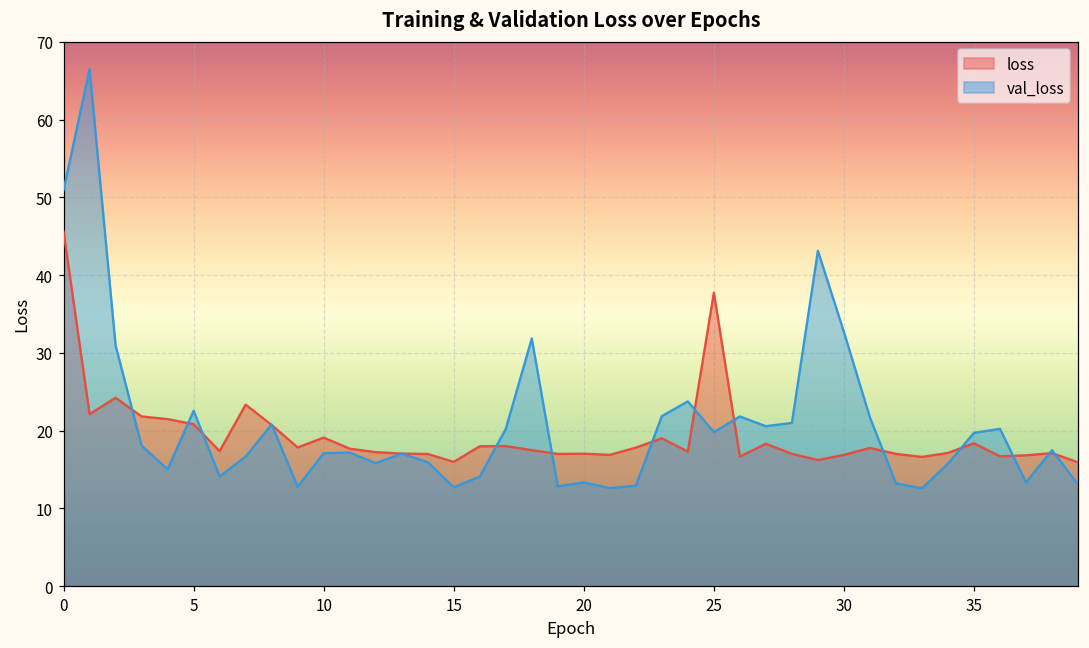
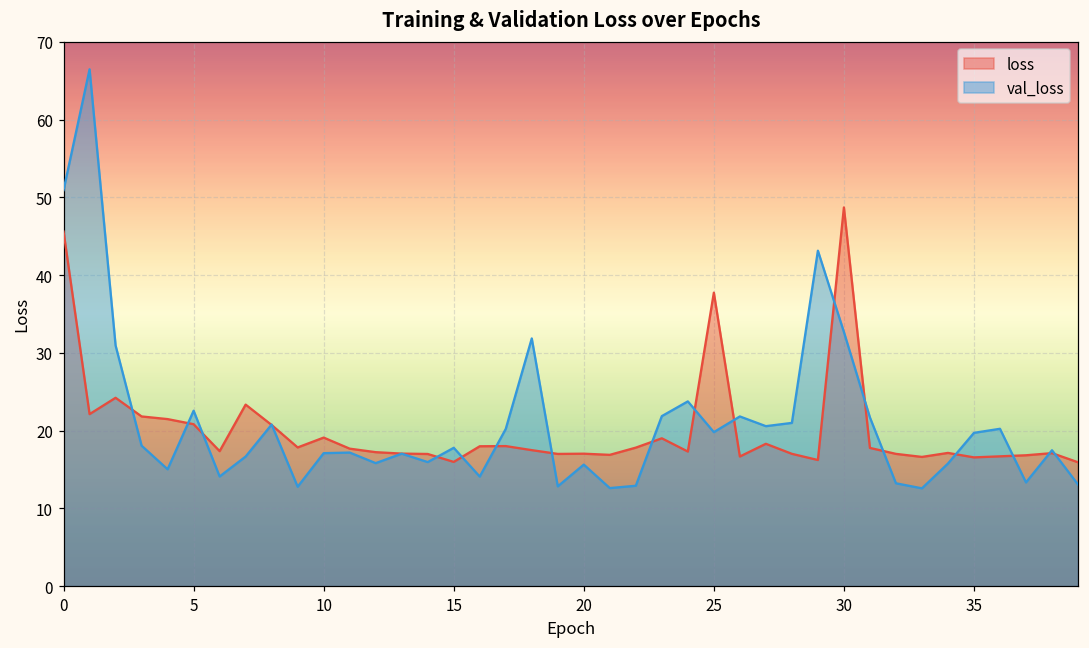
val_loss, 15: 13 -> 18
val_loss, 20: 13 -> 16
loss, 30: 17 -> 49
loss, 35: 18 -> 17
